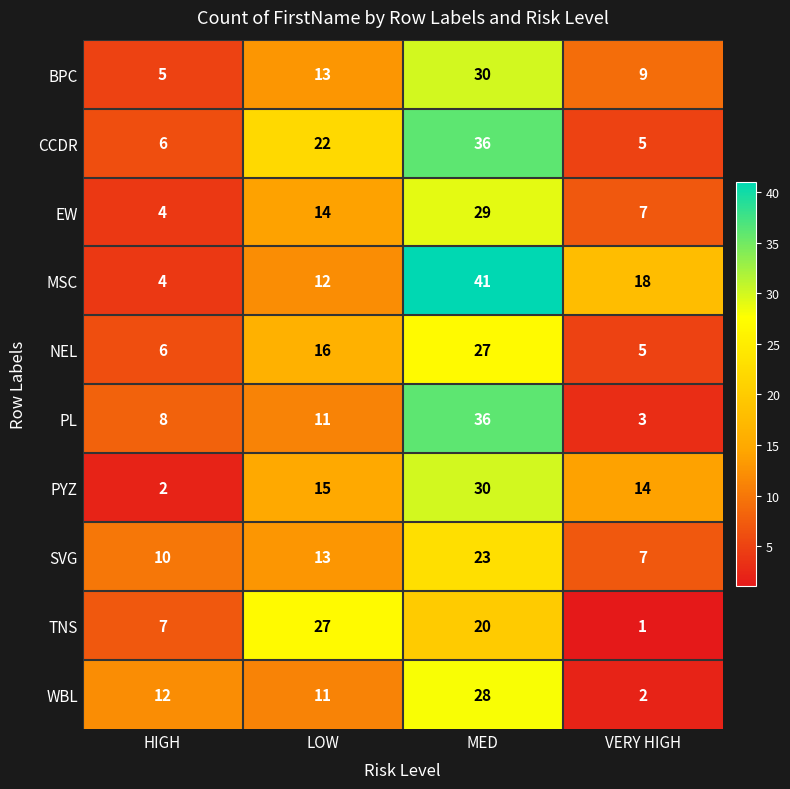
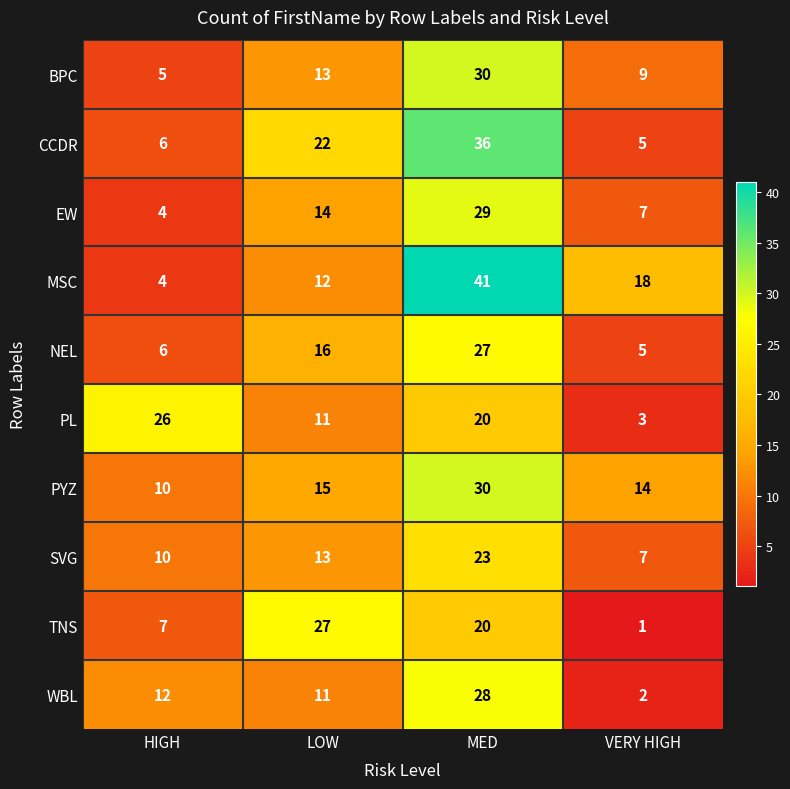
PL, HIGH: 8 -> 26
PL, MED: 36 -> 20
PYZ, HIGH: 2 -> 10
